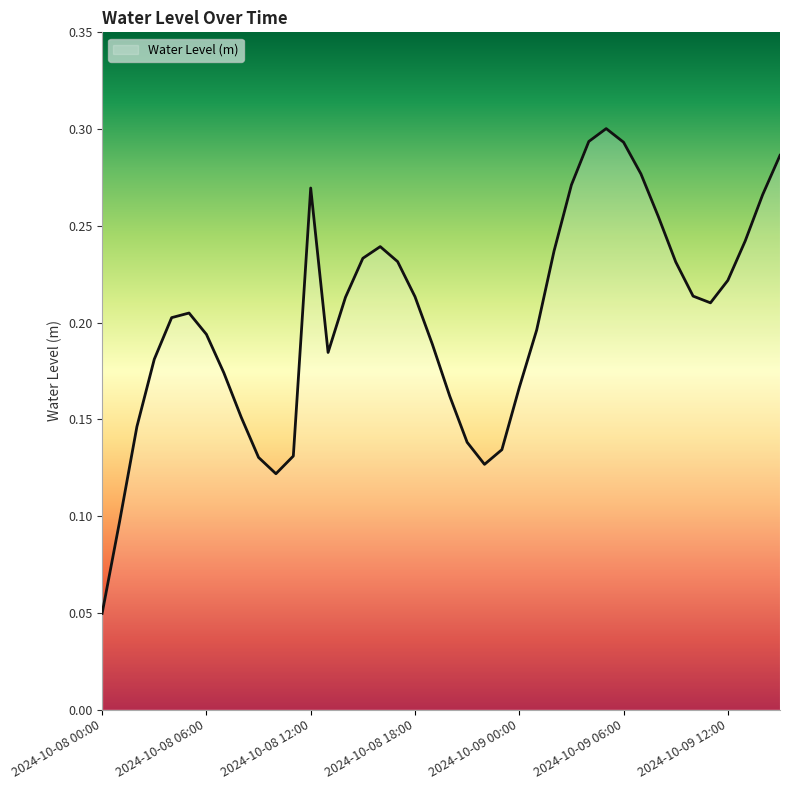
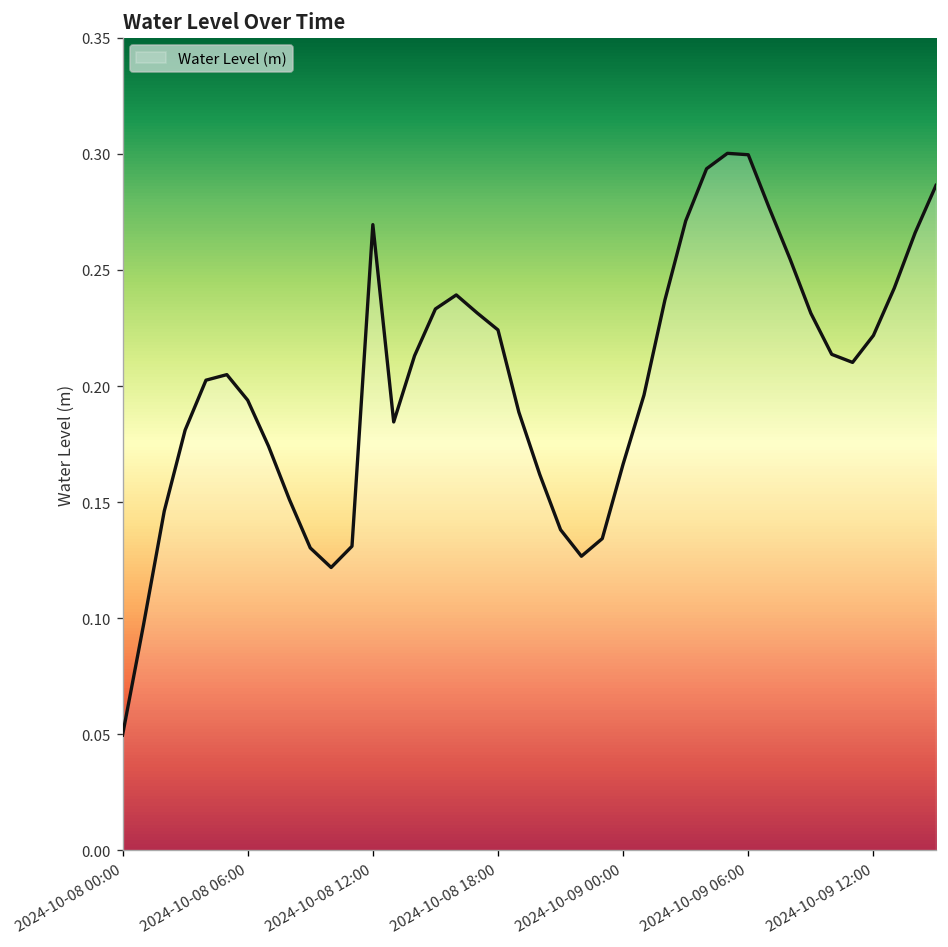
2024-10-08 18:00: 0.213 -> 0.224
2024-10-09 06:00: 0.293 -> 0.300
